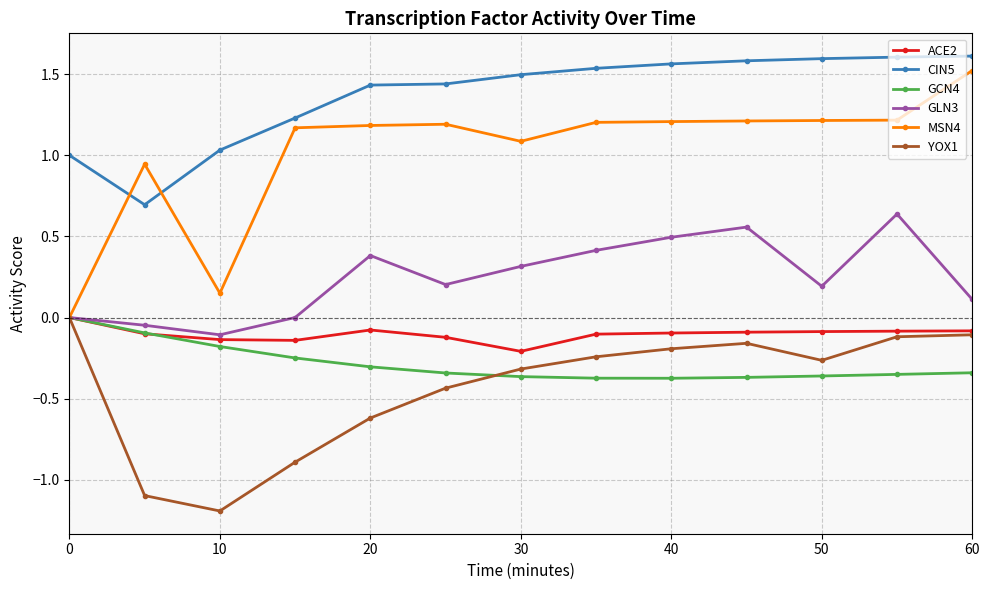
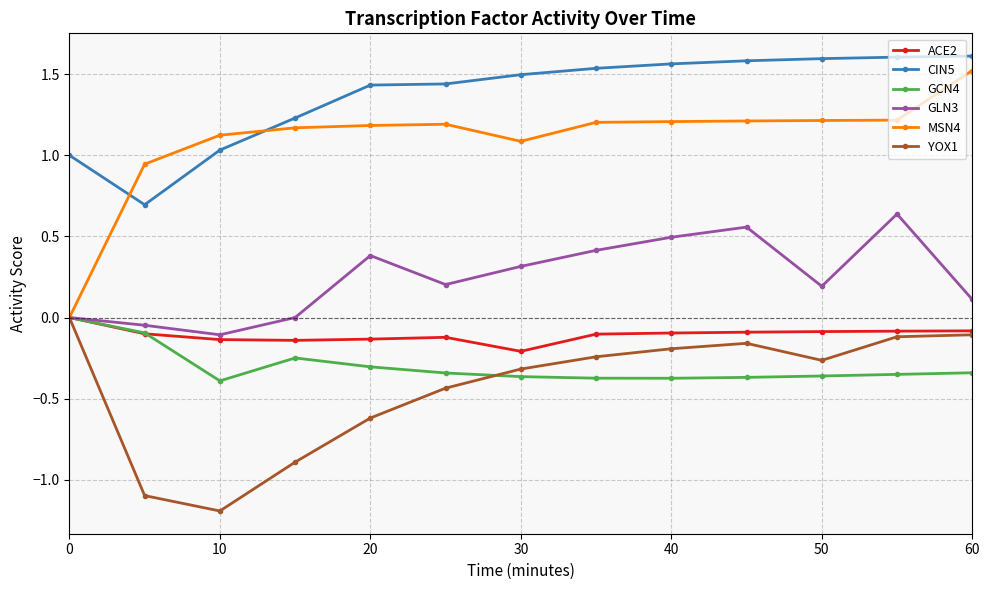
GCN4, 10: -0.18 -> -0.39
MSN4, 10: 0.15 -> 1.12
ACE2, 20: -0.08 -> -0.13
